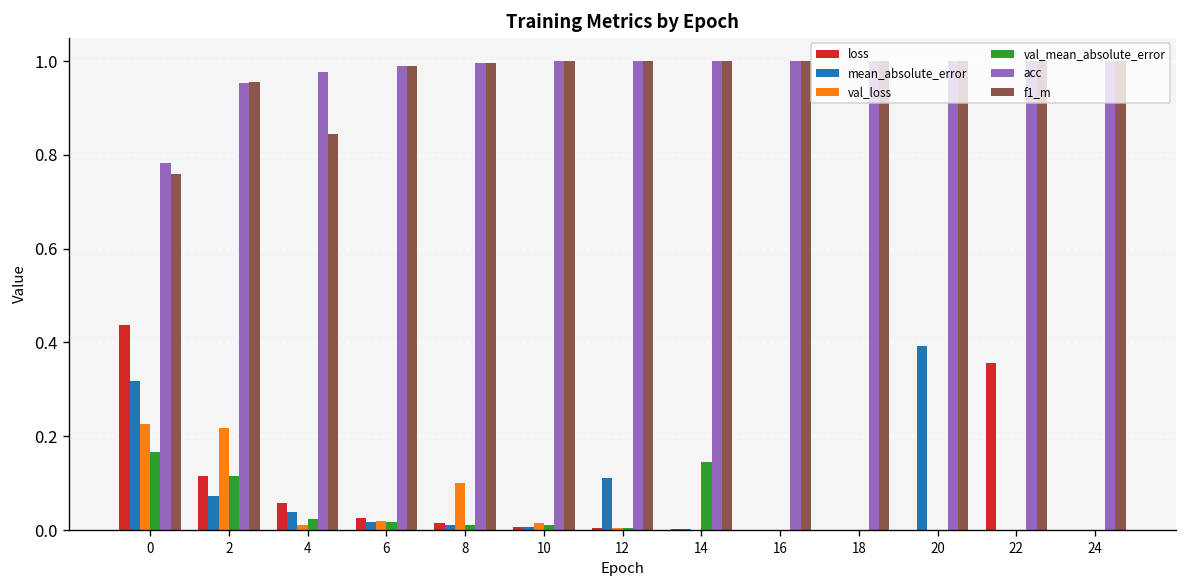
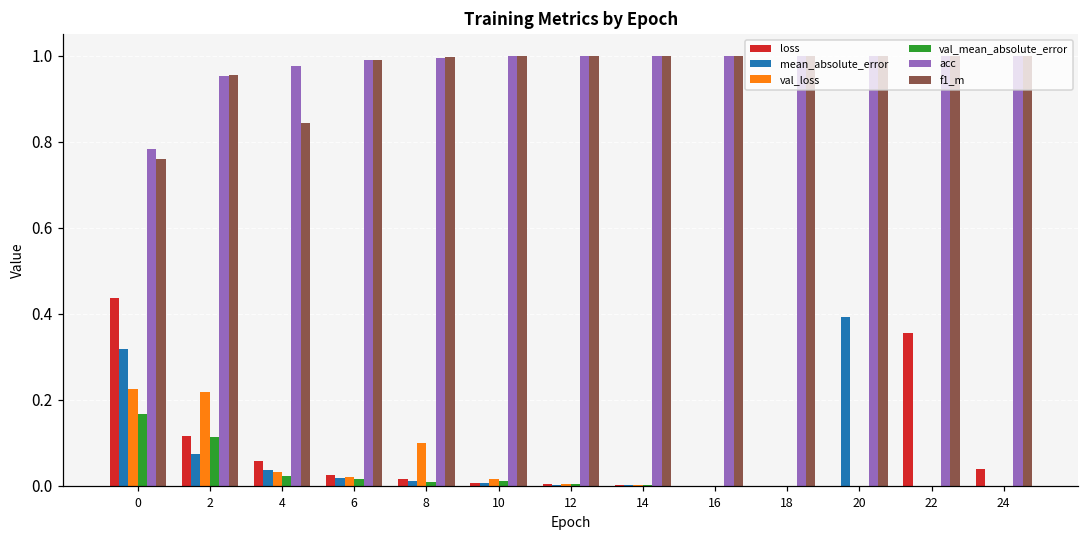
val_loss, 4: 0.01 -> 0.03
mean_absolute_error, 12: 0.11 -> 0.00
val_mean_absolute_error, 14: 0.14 -> 0.00
loss, 24: 0.00 -> 0.04
